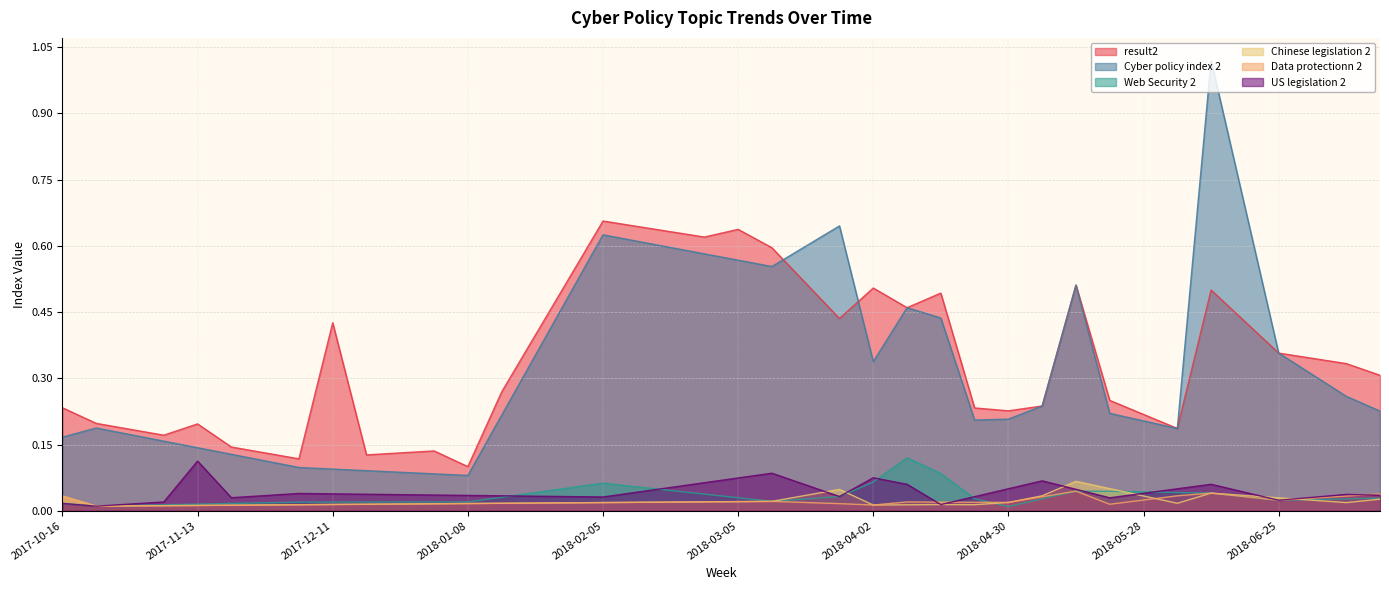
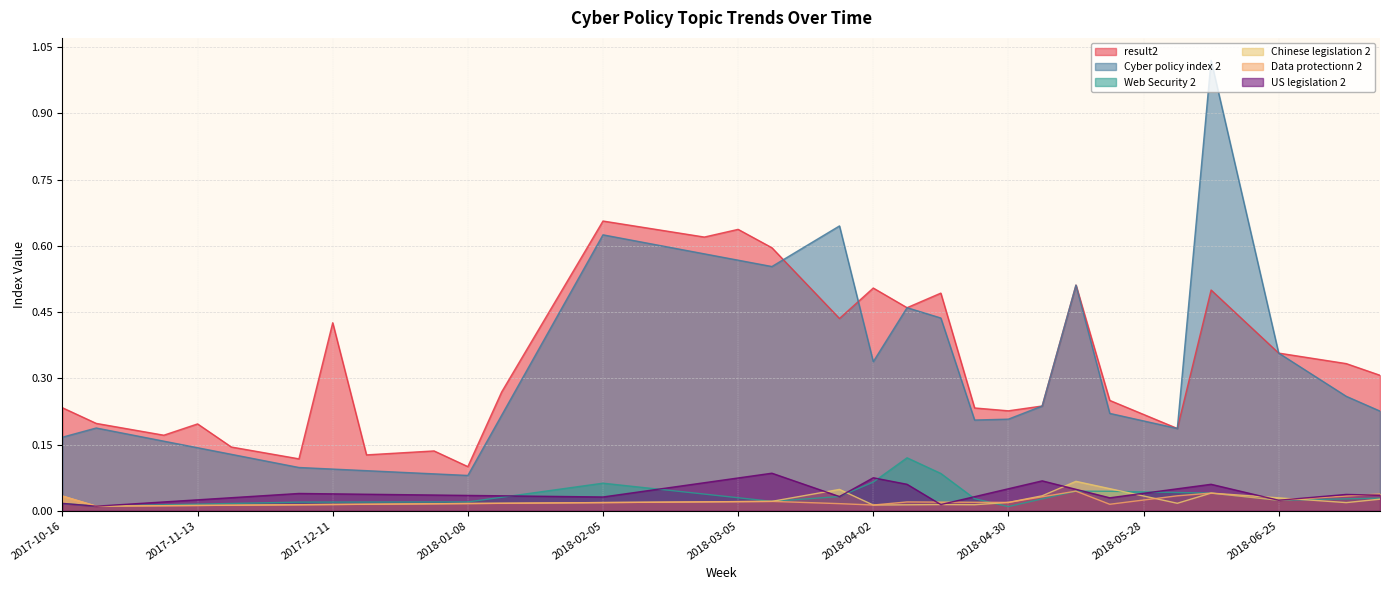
US legislation 2, 2017-11-13: 0.11 -> 0.02
